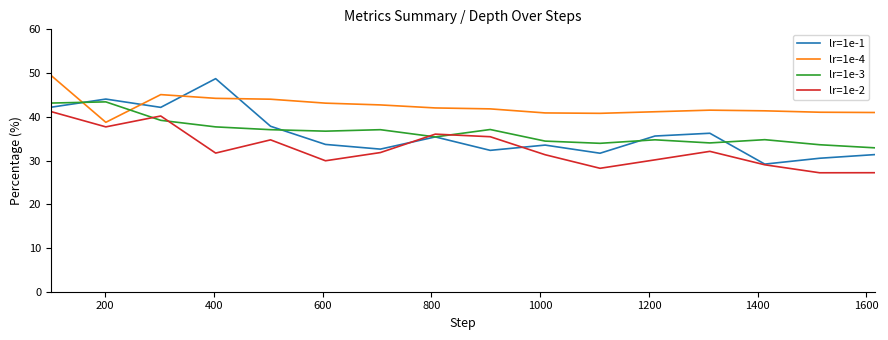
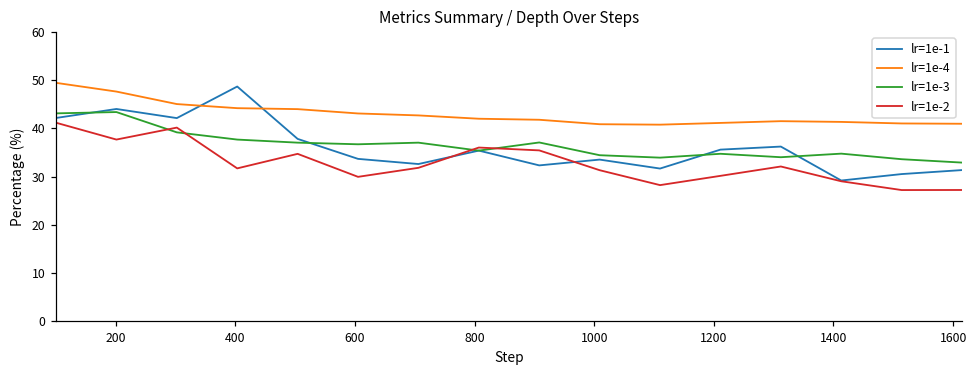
lr=1e-4, 200: 39 -> 48
